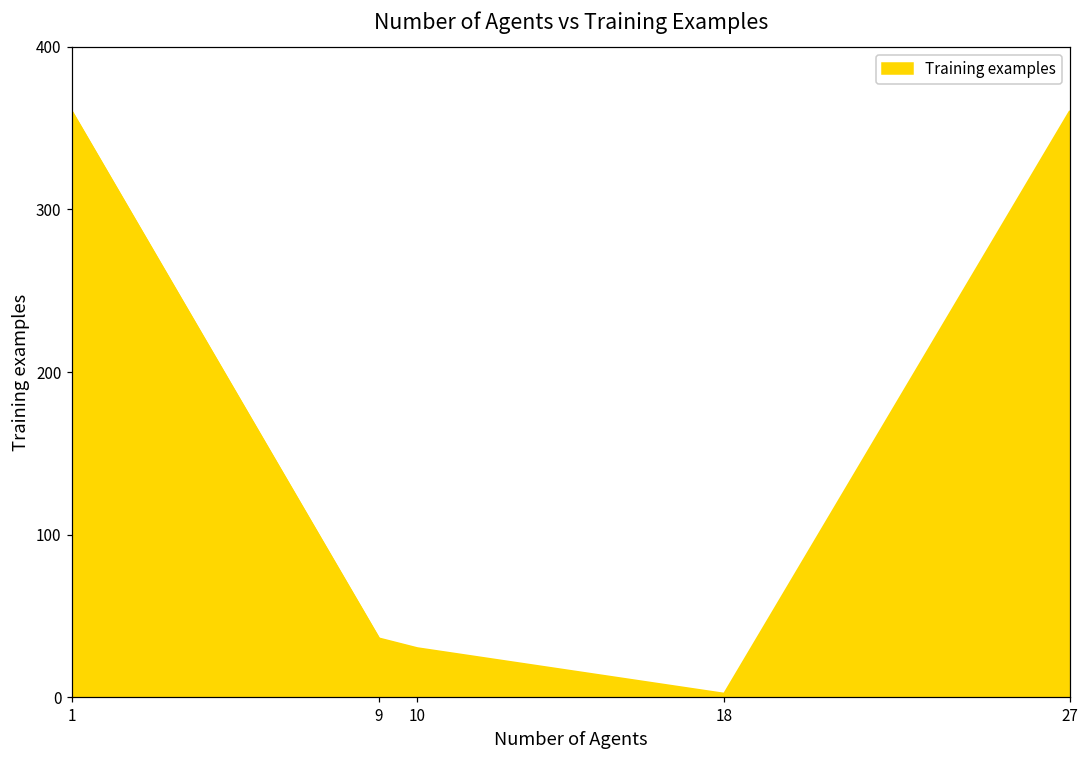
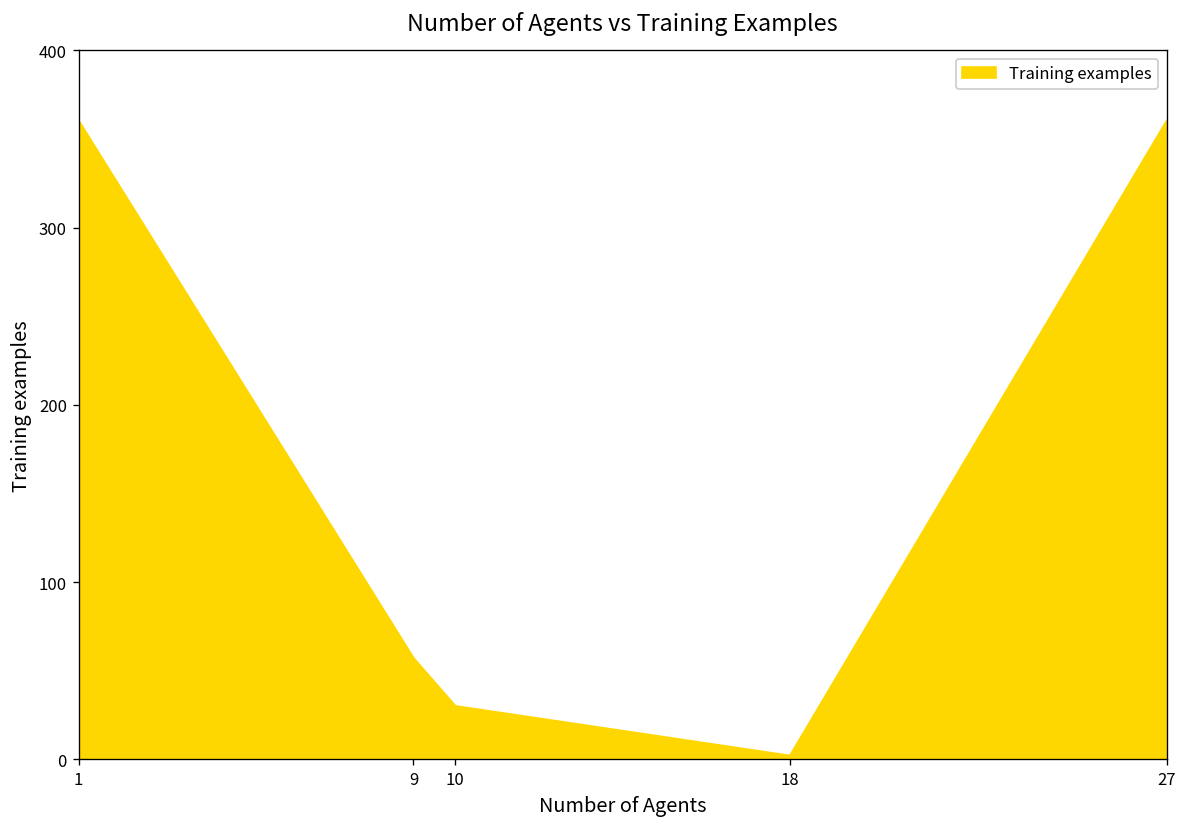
9: 36 -> 57
